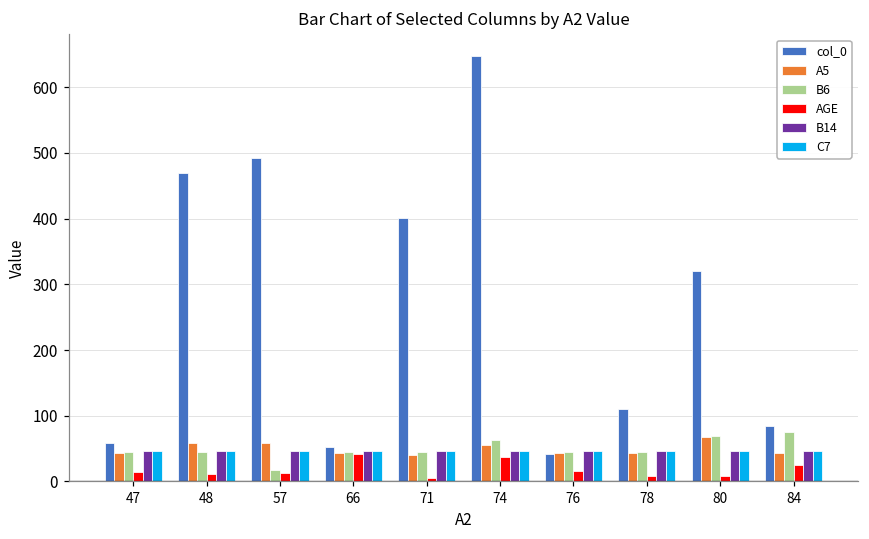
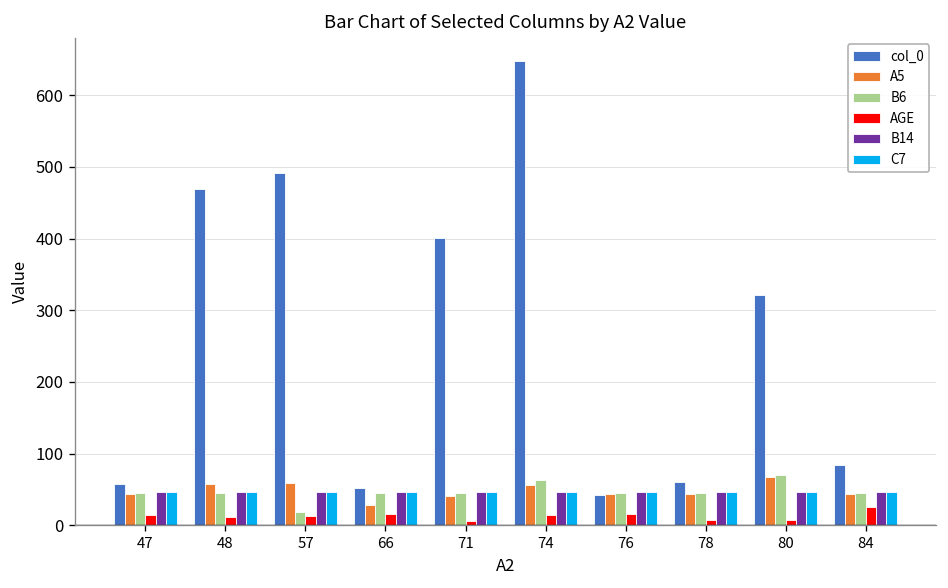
A5, 66: 40 -> 30
AGE, 66: 40 -> 20
AGE, 74: 40 -> 20
col_0, 78: 110 -> 60
B6, 84: 80 -> 50
